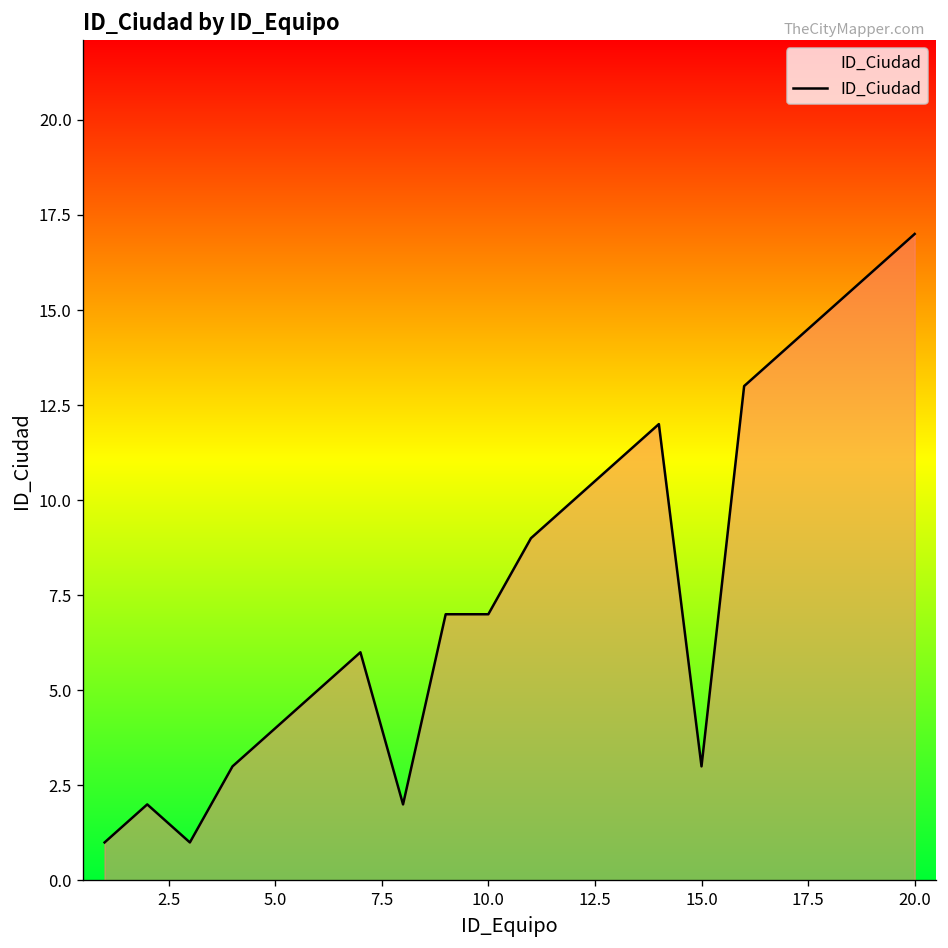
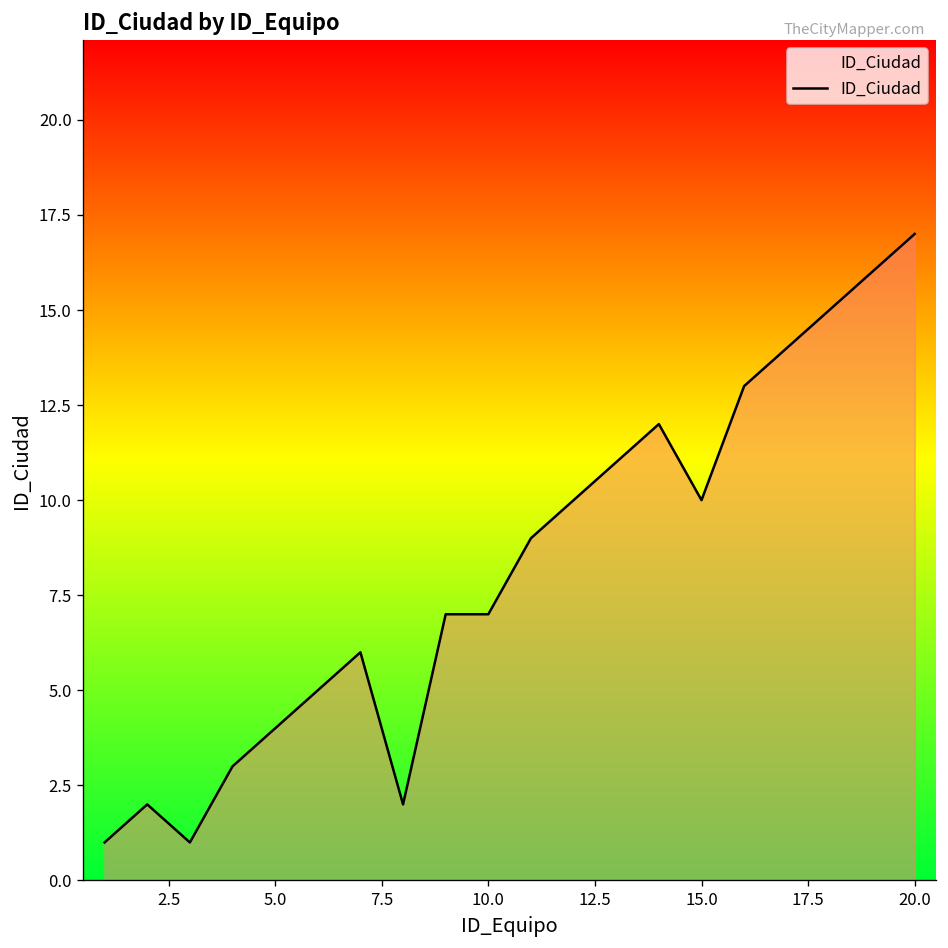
15.0: 3 -> 10
